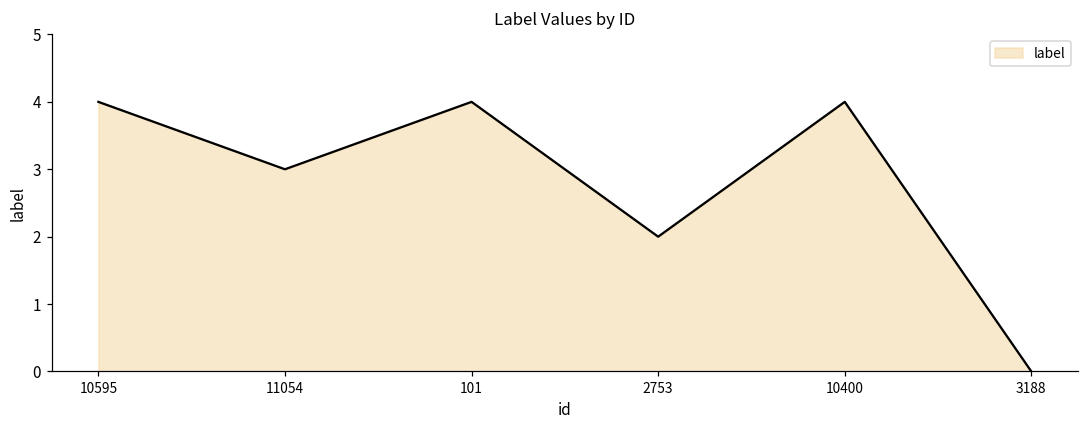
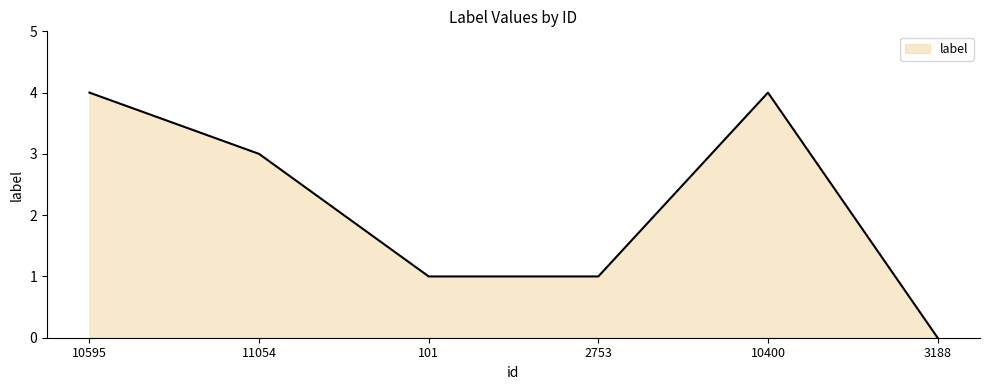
101: 4 -> 1
2753: 2 -> 1
